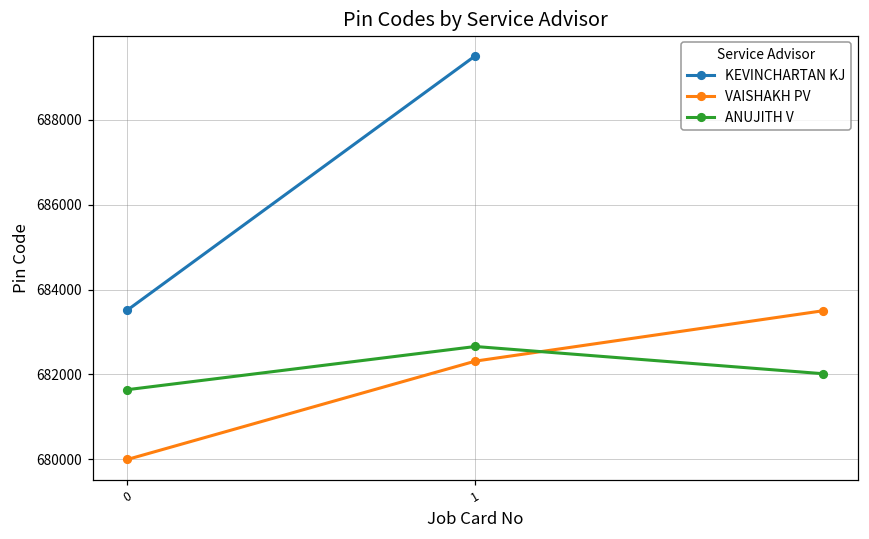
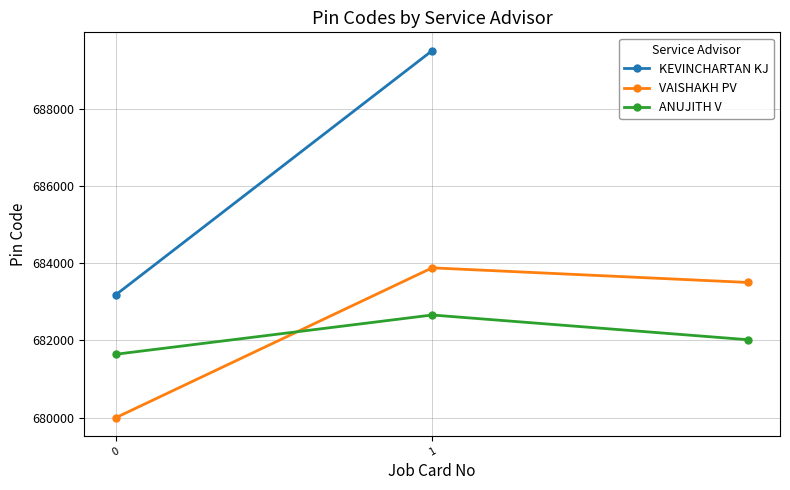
KEVINCHARTAN KJ, 0: 683500 -> 683200
VAISHAKH PV, 1: 682300 -> 683900
